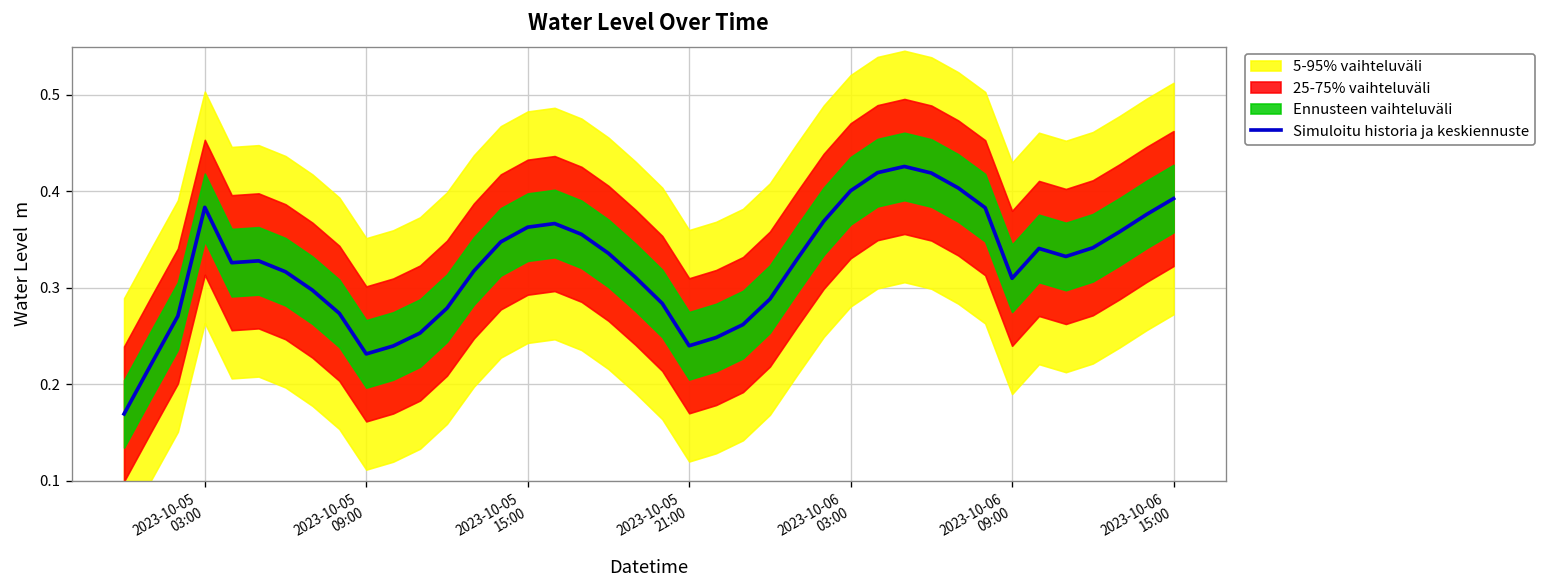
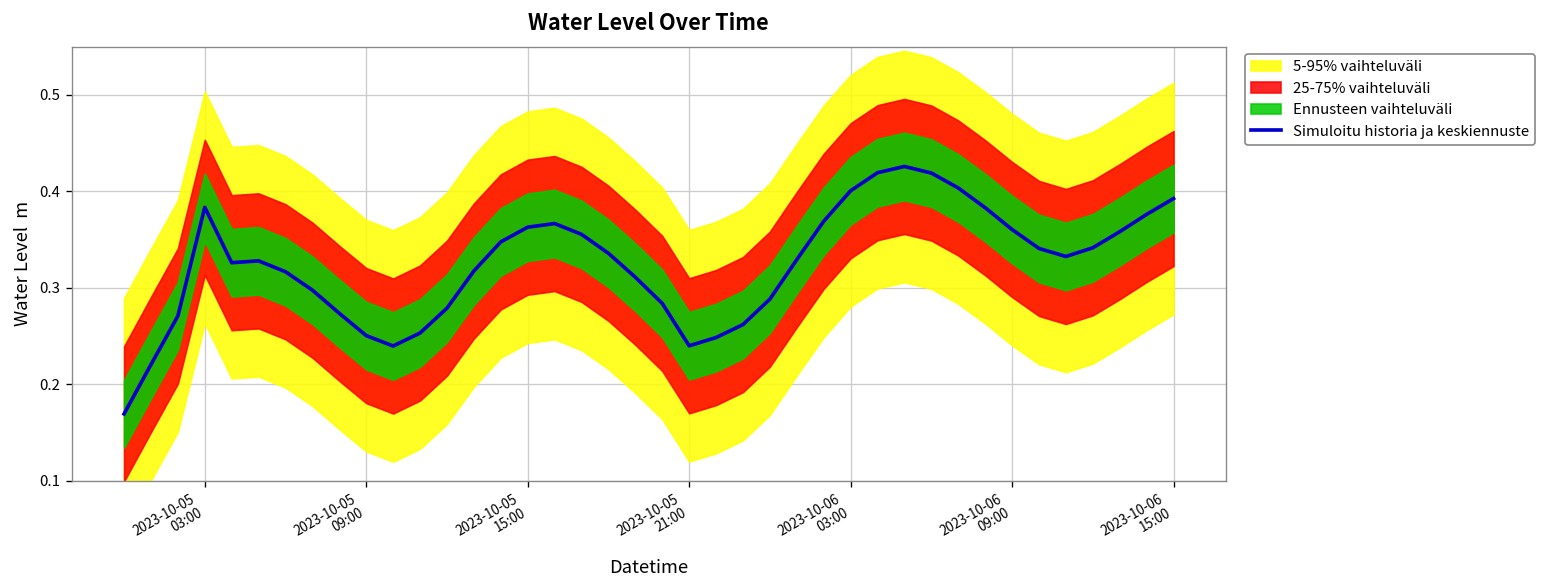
Simuloitu historia ja keskiennuste, 2023-10-05 09:00: 0.23 -> 0.25
Simuloitu historia ja keskiennuste, 2023-10-06 09:00: 0.31 -> 0.36
